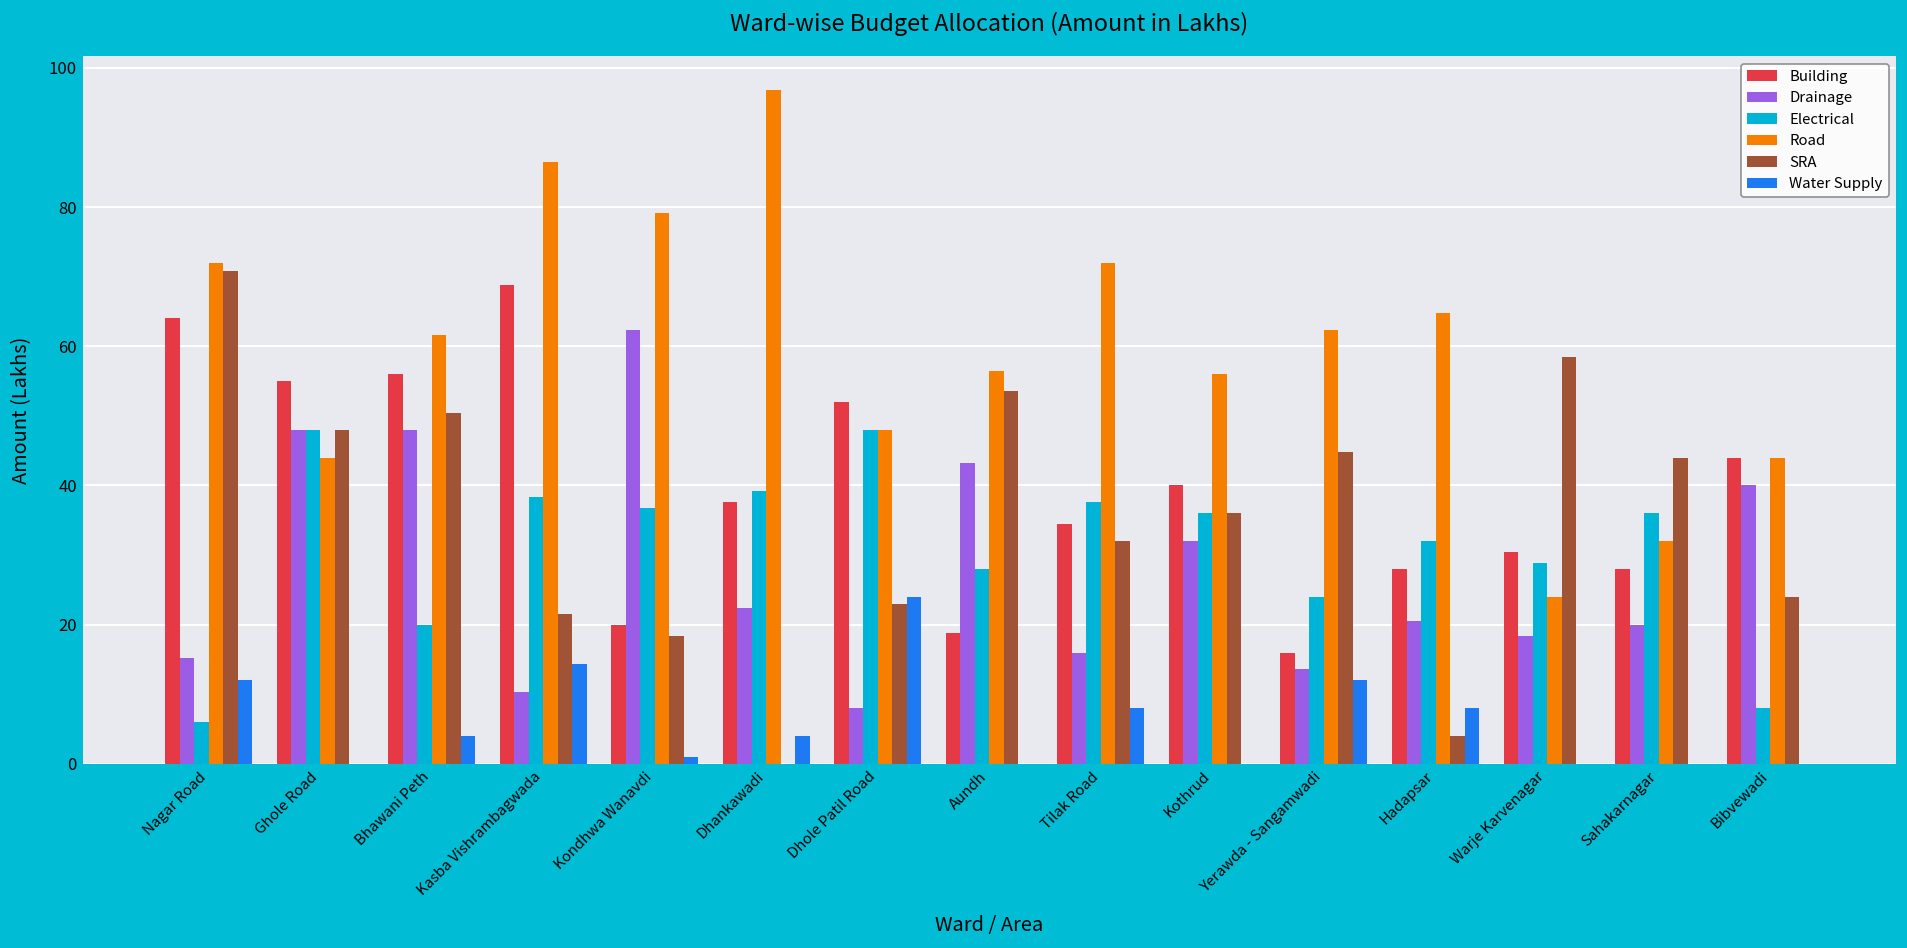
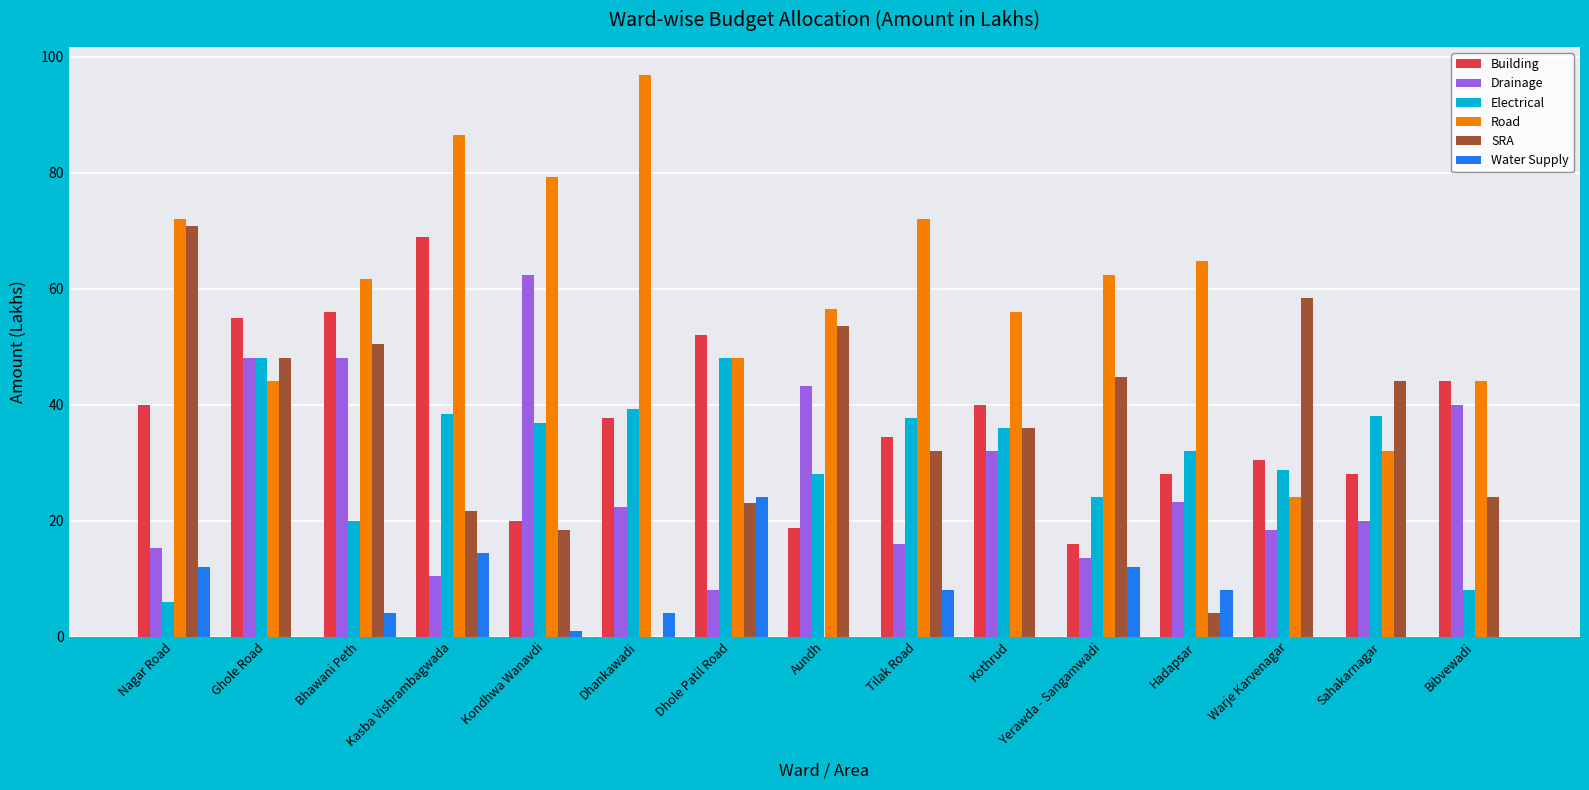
Building, Nagar Road: 64 -> 40
Drainage, Hadapsar: 21 -> 23
Electrical, Sahakarnagar: 36 -> 38
